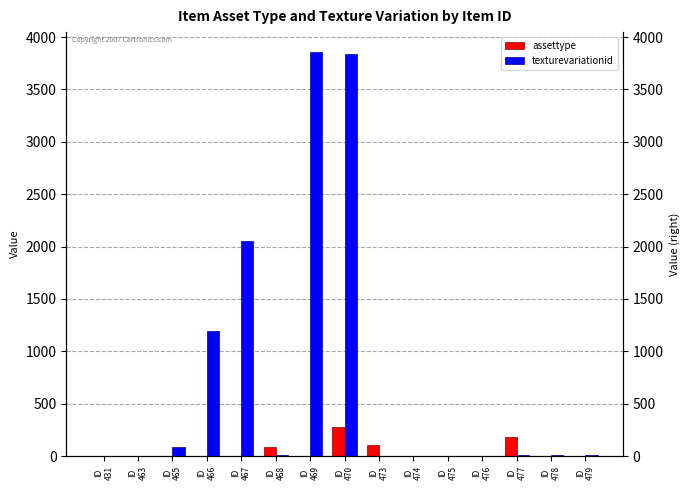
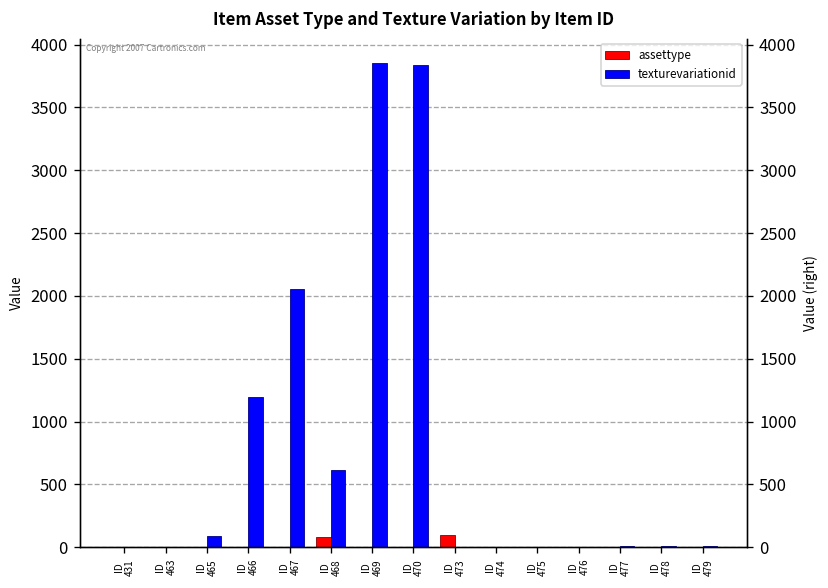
texturevariationid, ID 468: 10 -> 610
assettype, ID 470: 280 -> 0
assettype, ID 477: 180 -> 0
